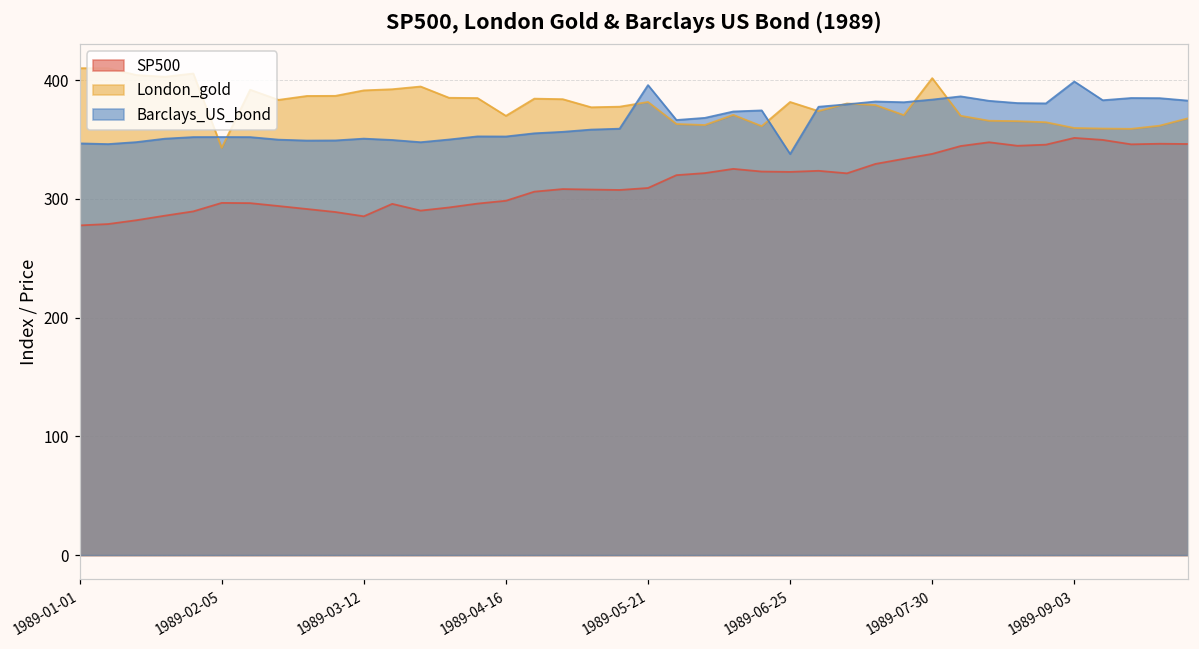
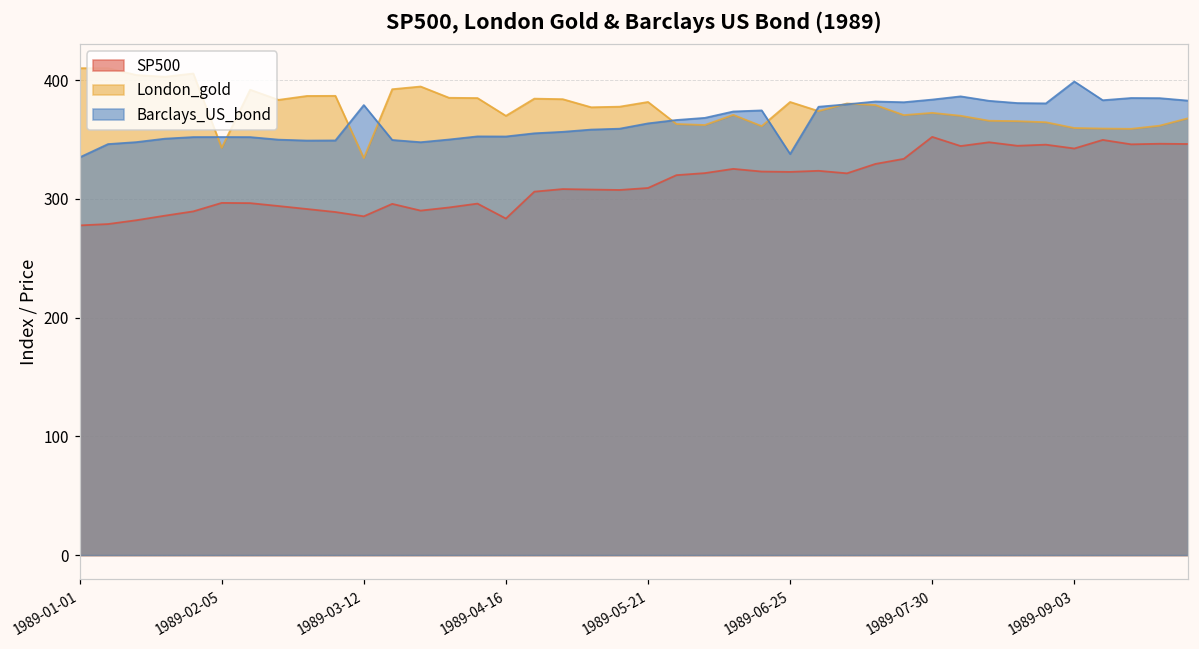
Barclays_US_bond, 1989-01-01: 347 -> 335
London_gold, 1989-03-12: 391 -> 334
Barclays_US_bond, 1989-03-12: 351 -> 379
SP500, 1989-04-16: 298 -> 283
Barclays_US_bond, 1989-05-21: 396 -> 364
SP500, 1989-07-30: 338 -> 352
London_gold, 1989-07-30: 402 -> 373
SP500, 1989-09-03: 351 -> 343
